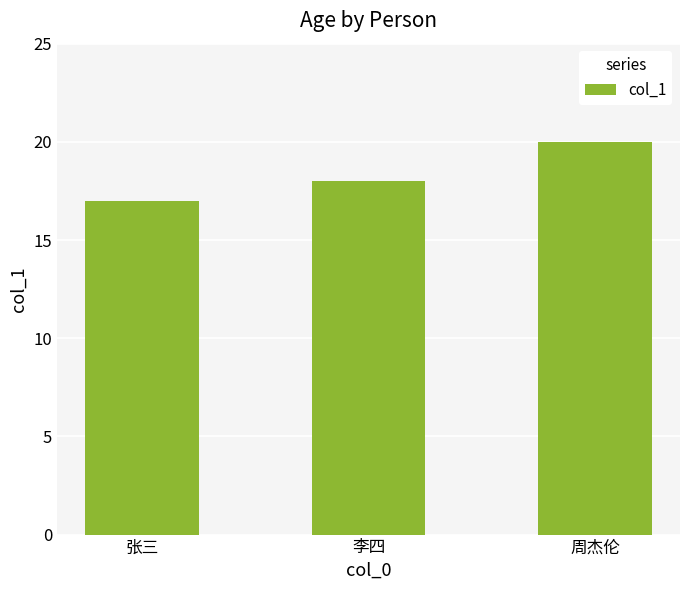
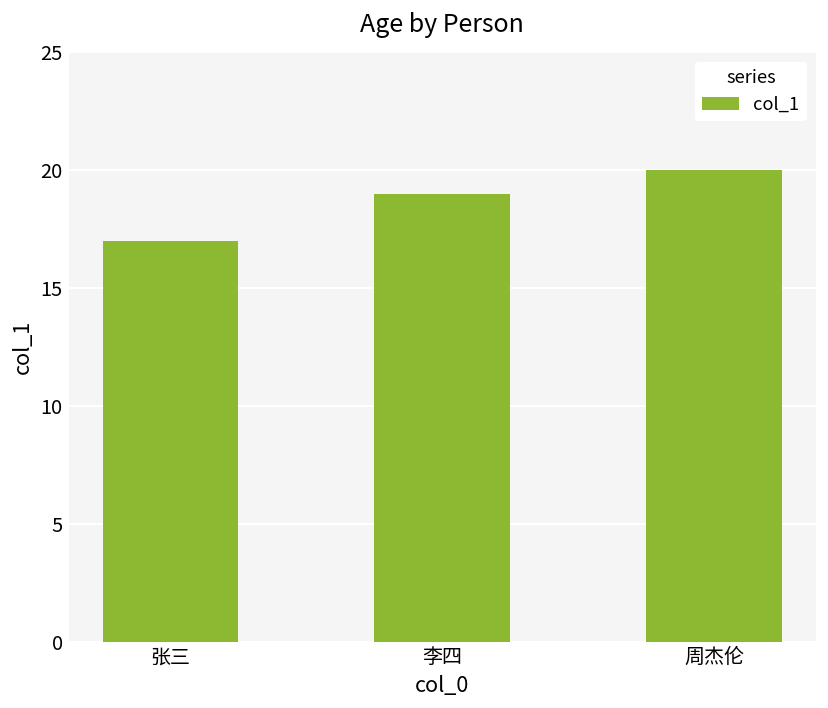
李四: 18 -> 19
